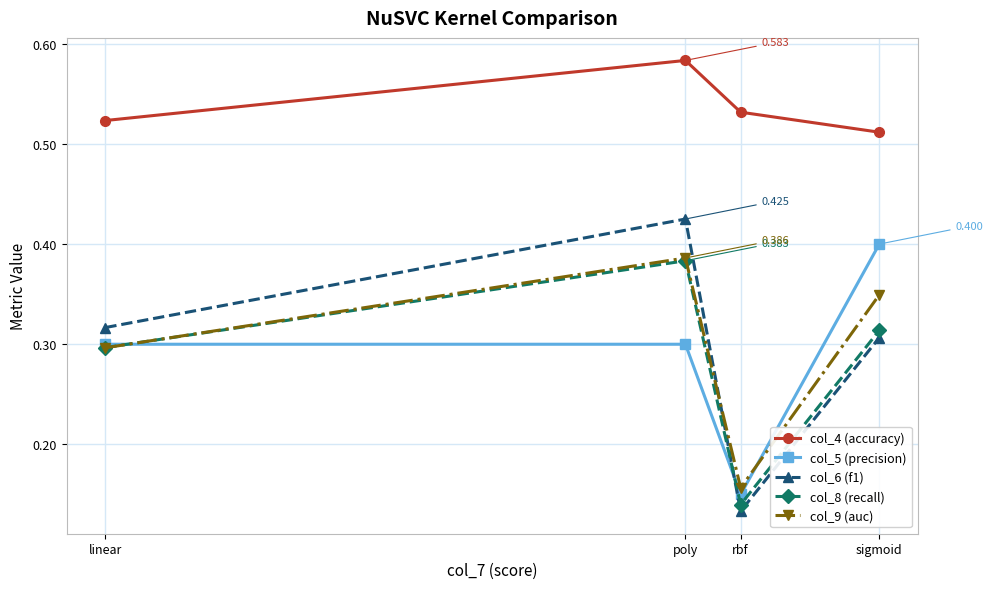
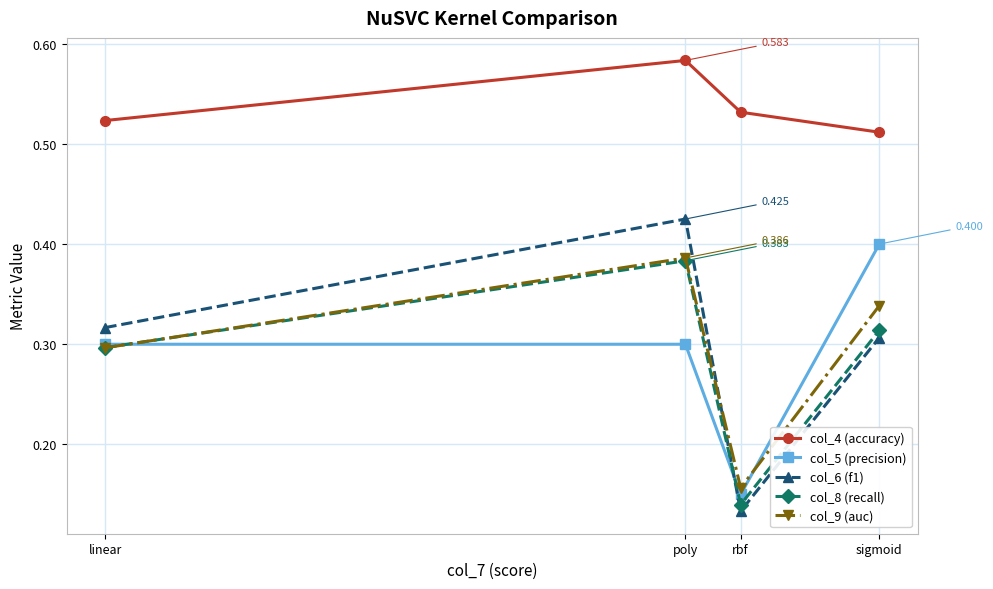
col_9 (auc), sigmoid: 0.349 -> 0.339
